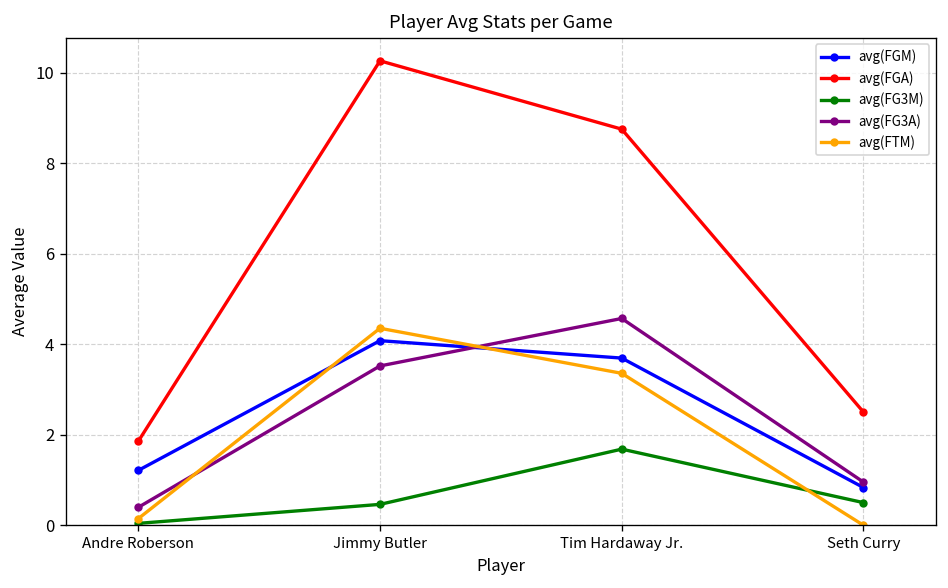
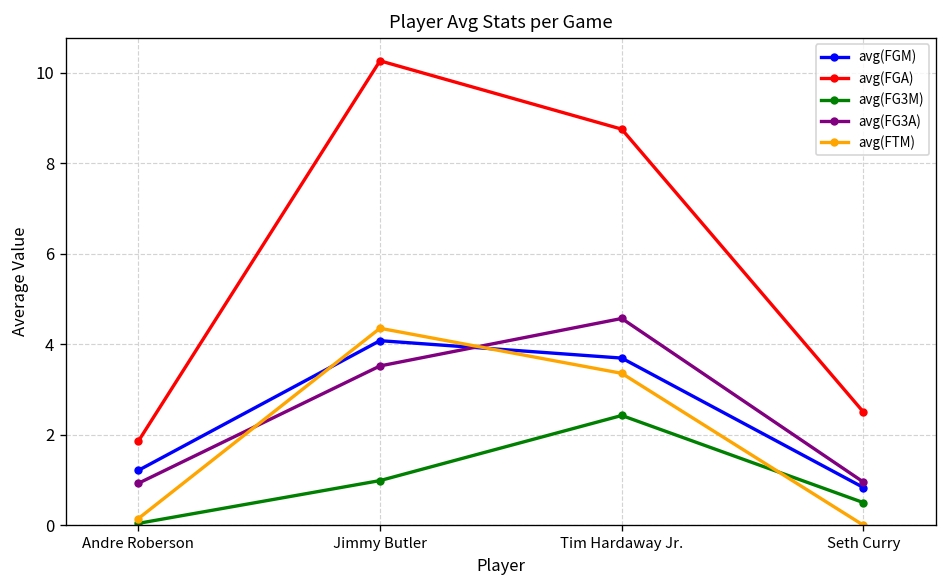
avg(FG3A), Andre Roberson: 0.4 -> 0.9
avg(FG3M), Jimmy Butler: 0.5 -> 1.0
avg(FG3M), Tim Hardaway Jr.: 1.7 -> 2.4
